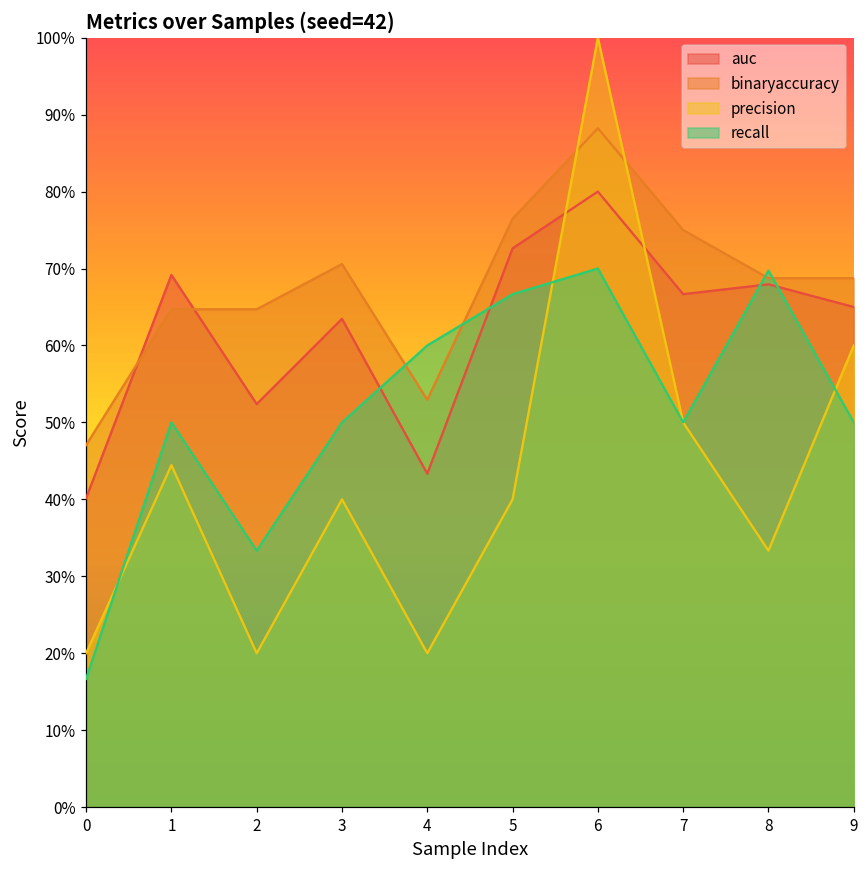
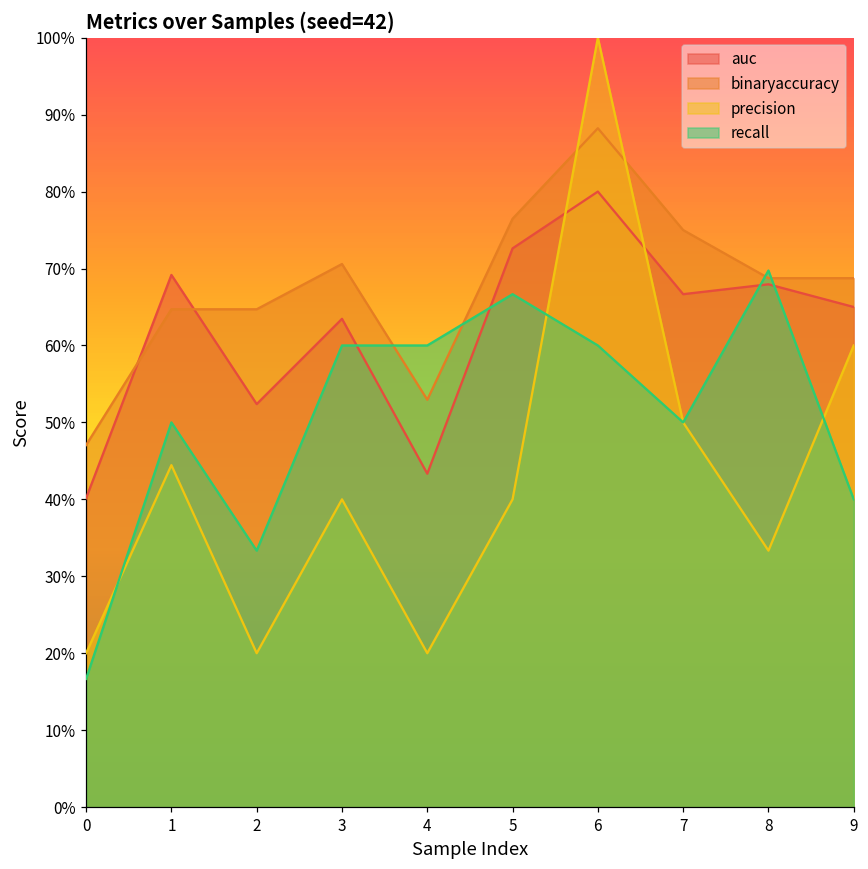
recall, 3: 50% -> 60%
recall, 6: 70% -> 60%
recall, 9: 50% -> 40%
